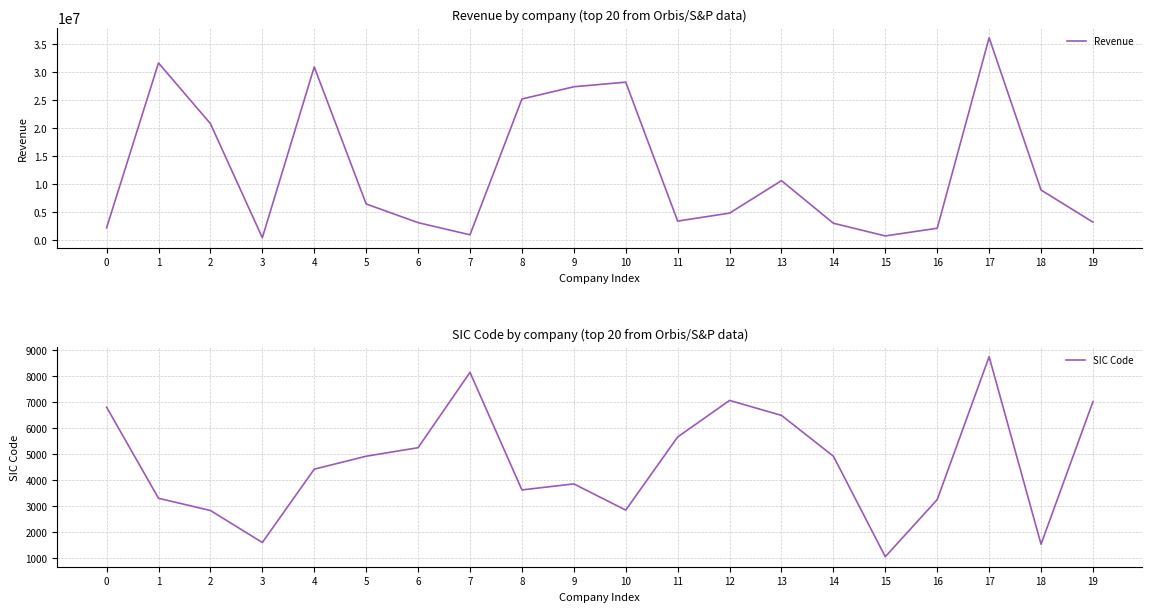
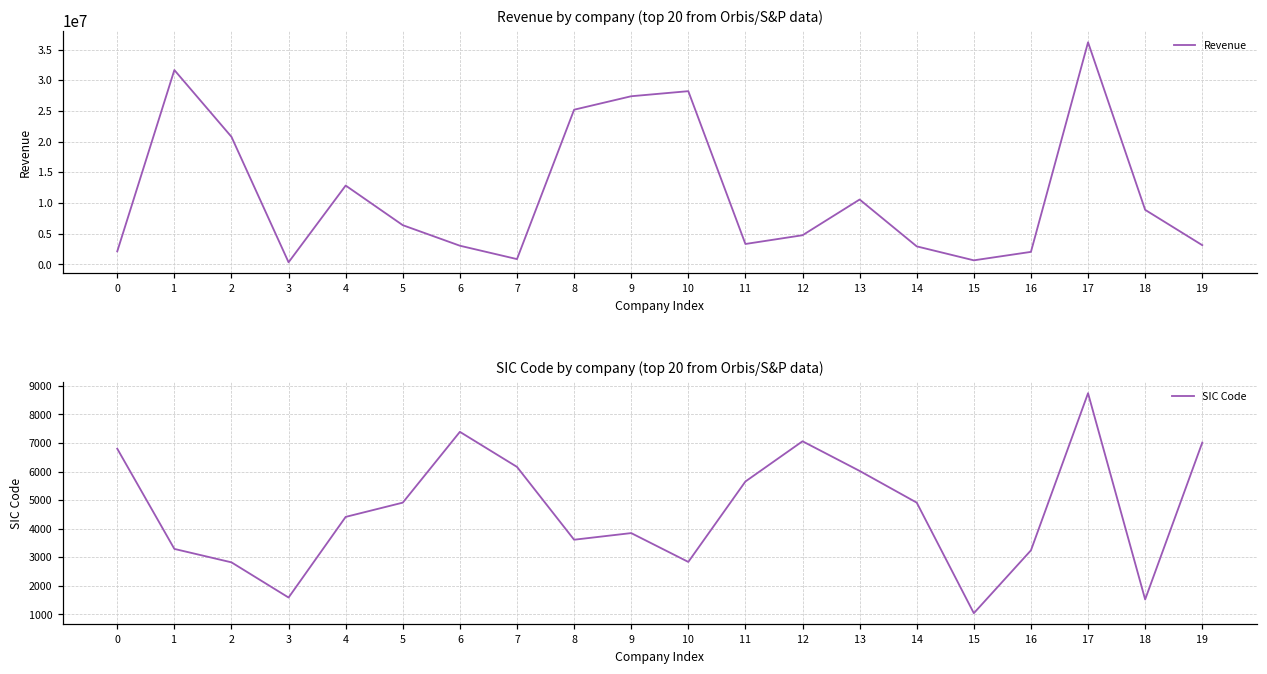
Revenue by company (top 20 from Orbis/S&P data), 4: 31000000 -> 13000000
SIC Code by company (top 20 from Orbis/S&P data), 6: 5200 -> 7400
SIC Code by company (top 20 from Orbis/S&P data), 7: 8100 -> 6200
SIC Code by company (top 20 from Orbis/S&P data), 13: 6500 -> 6000
